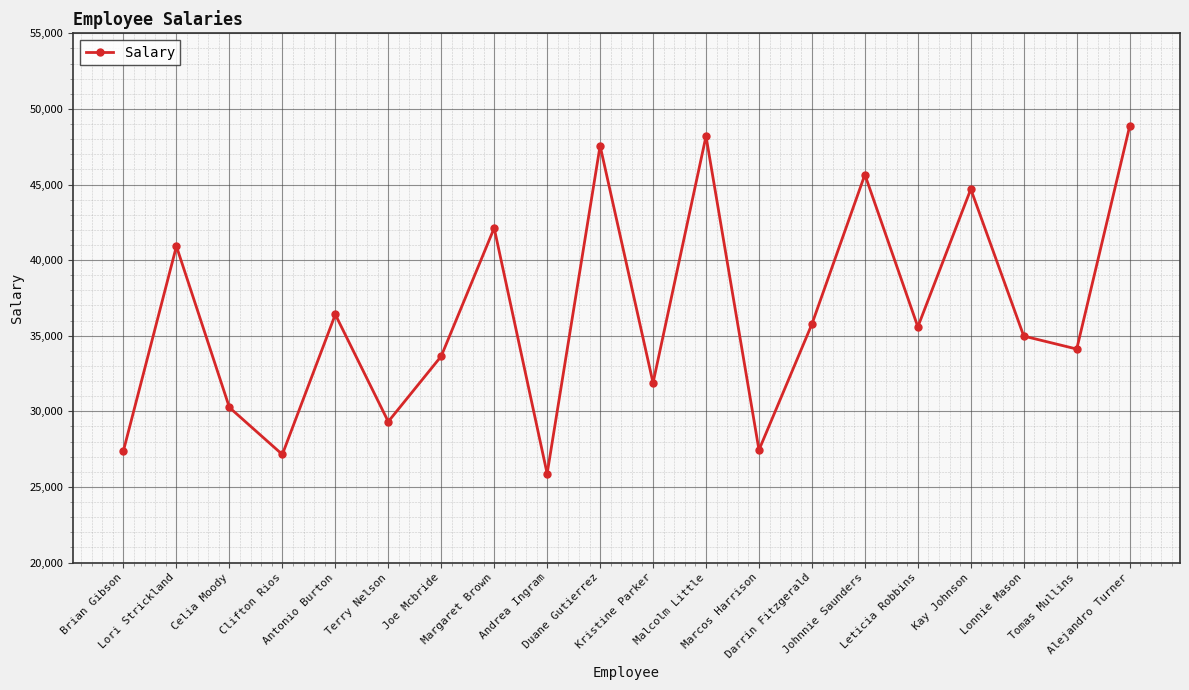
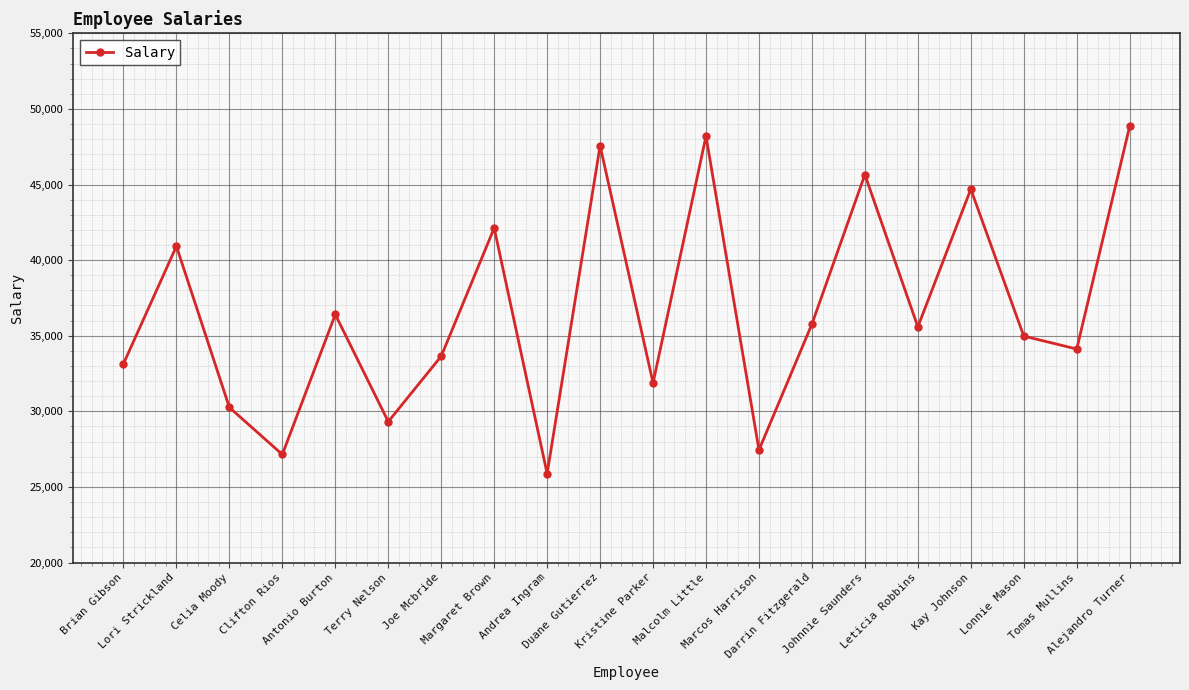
Brian Gibson: 27,400 -> 33,100
